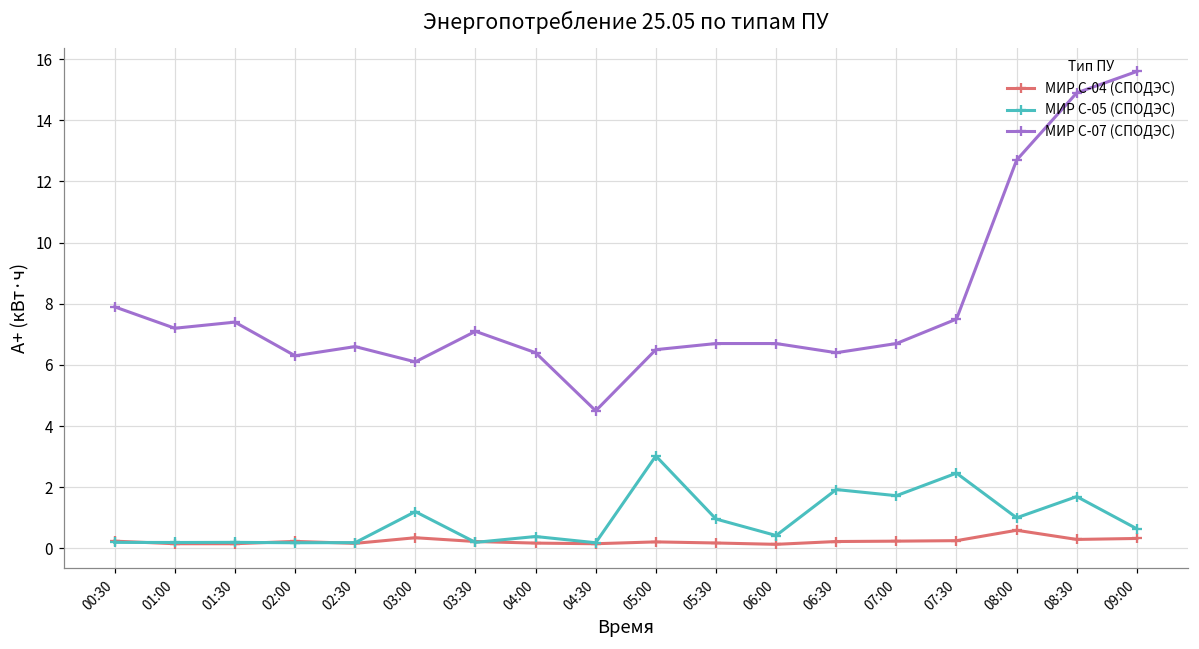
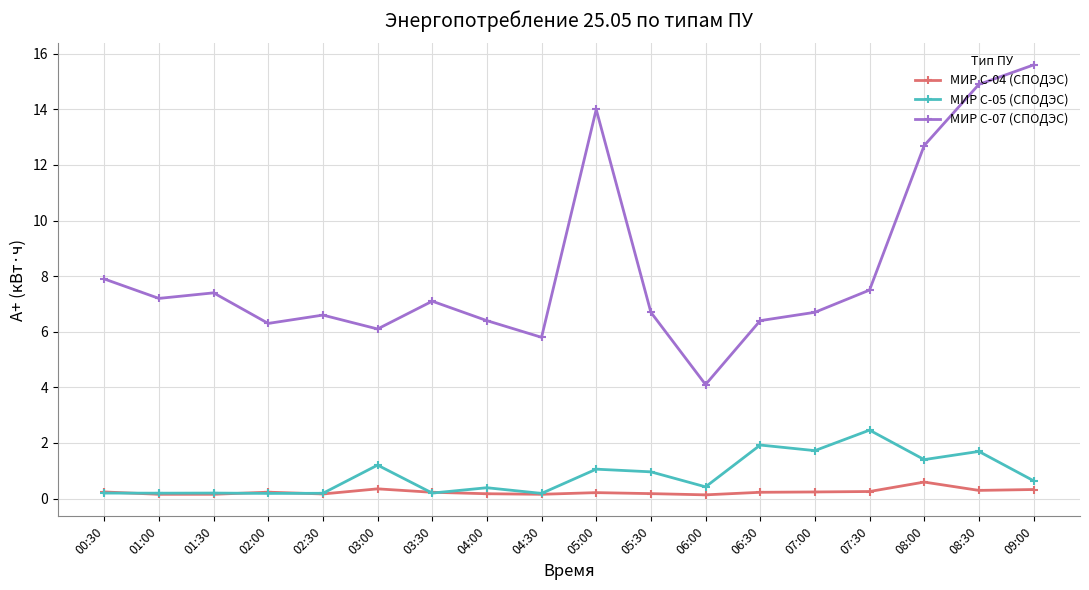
МИР С-07 (СПОДЭС), 04:30: 4.5 -> 5.8
МИР С-05 (СПОДЭС), 05:00: 3.0 -> 1.1
МИР С-07 (СПОДЭС), 05:00: 6.5 -> 14.0
МИР С-07 (СПОДЭС), 06:00: 6.7 -> 4.1
МИР С-05 (СПОДЭС), 08:00: 1.0 -> 1.4
